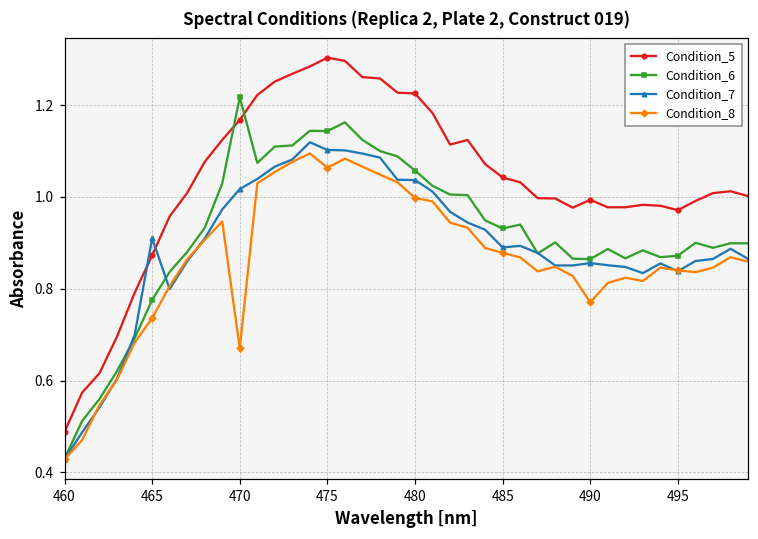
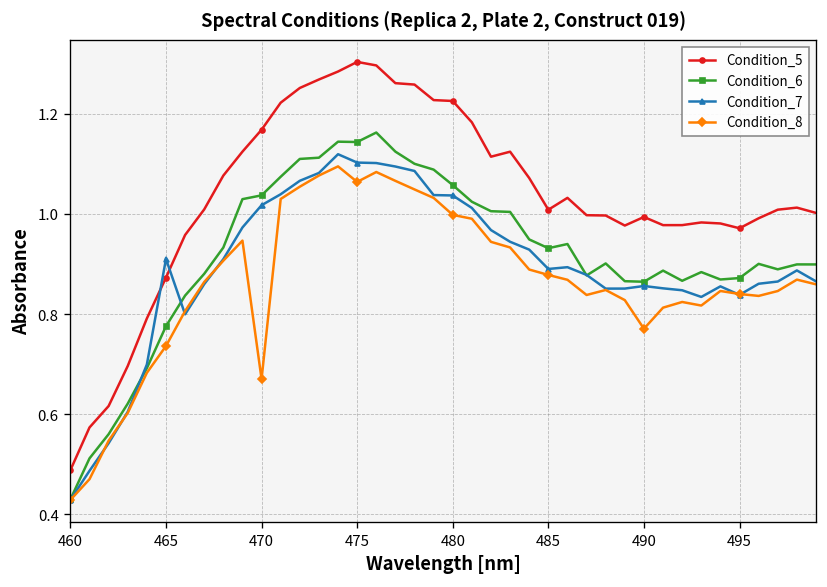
Condition_6, 470: 1.22 -> 1.04
Condition_5, 485: 1.04 -> 1.01
